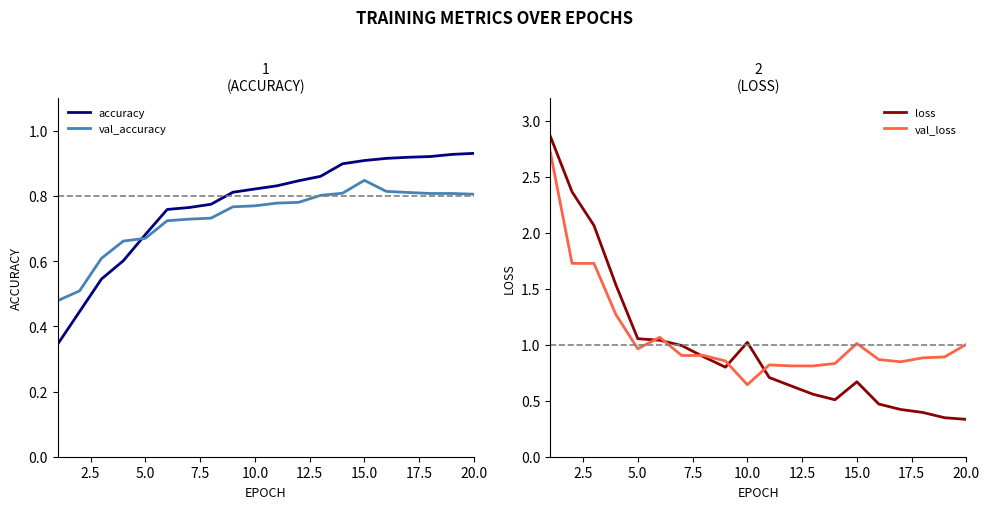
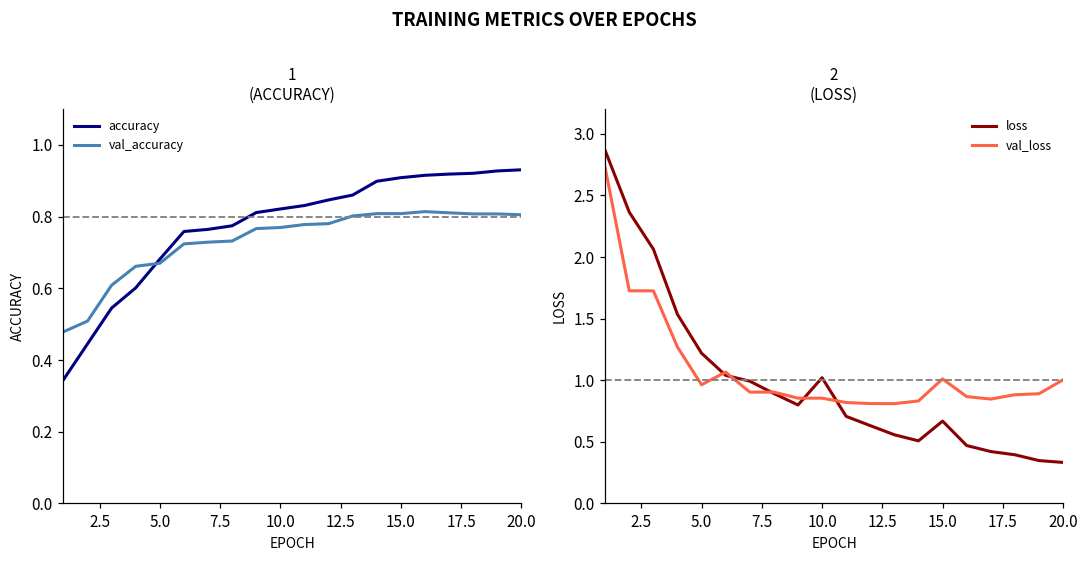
1 (ACCURACY), val_accuracy, 15.0: 0.85 -> 0.81
2 (LOSS), loss, 5.0: 1.05 -> 1.22
2 (LOSS), val_loss, 10.0: 0.64 -> 0.85
